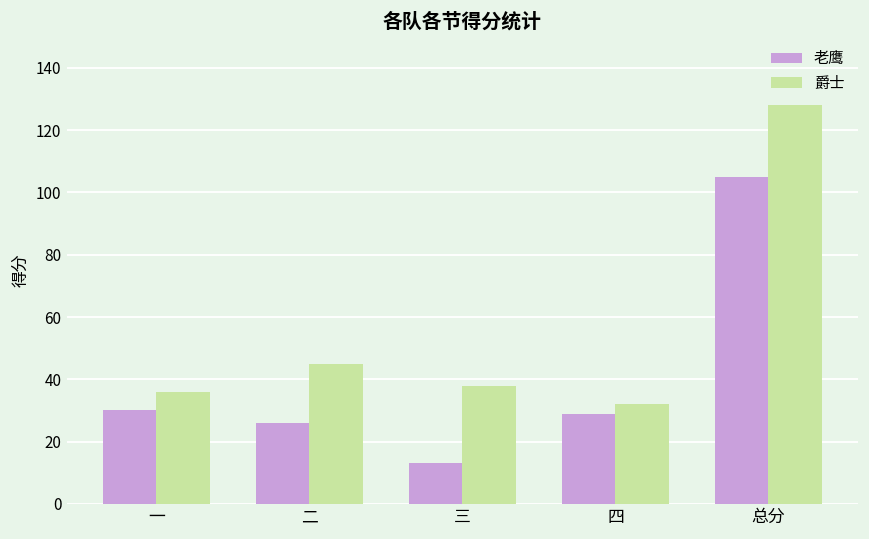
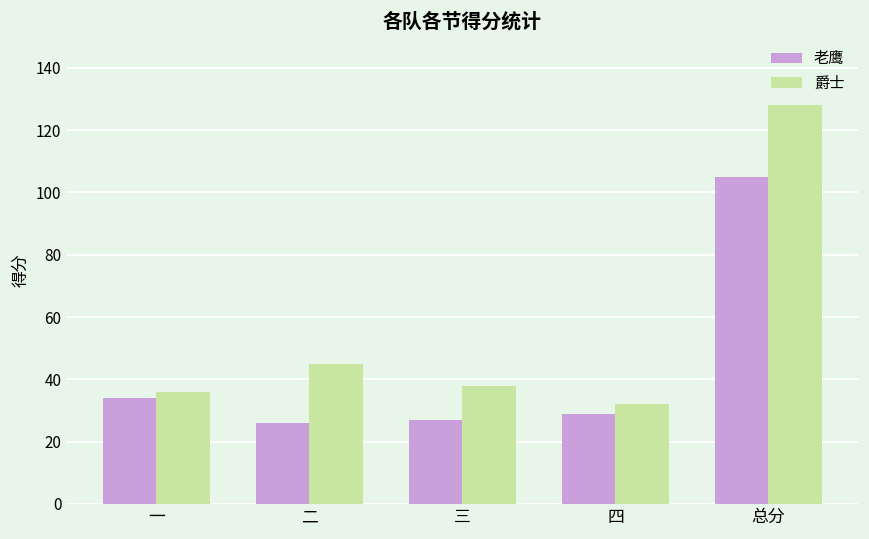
老鹰, 一: 30 -> 34
老鹰, 三: 13 -> 27
